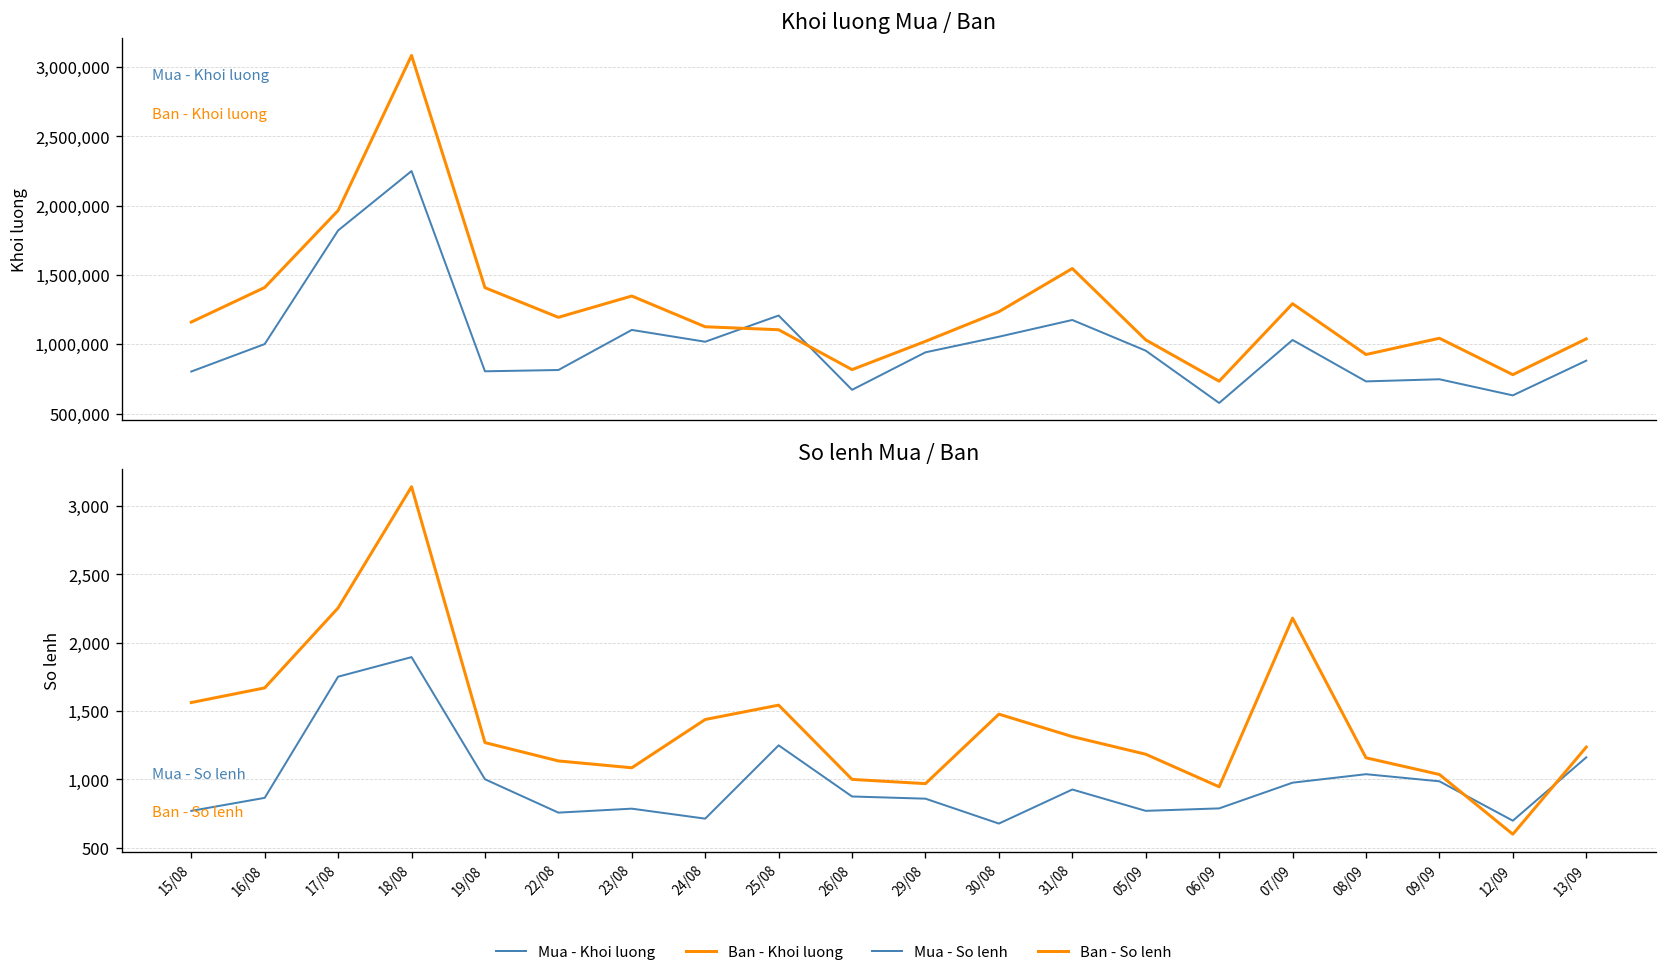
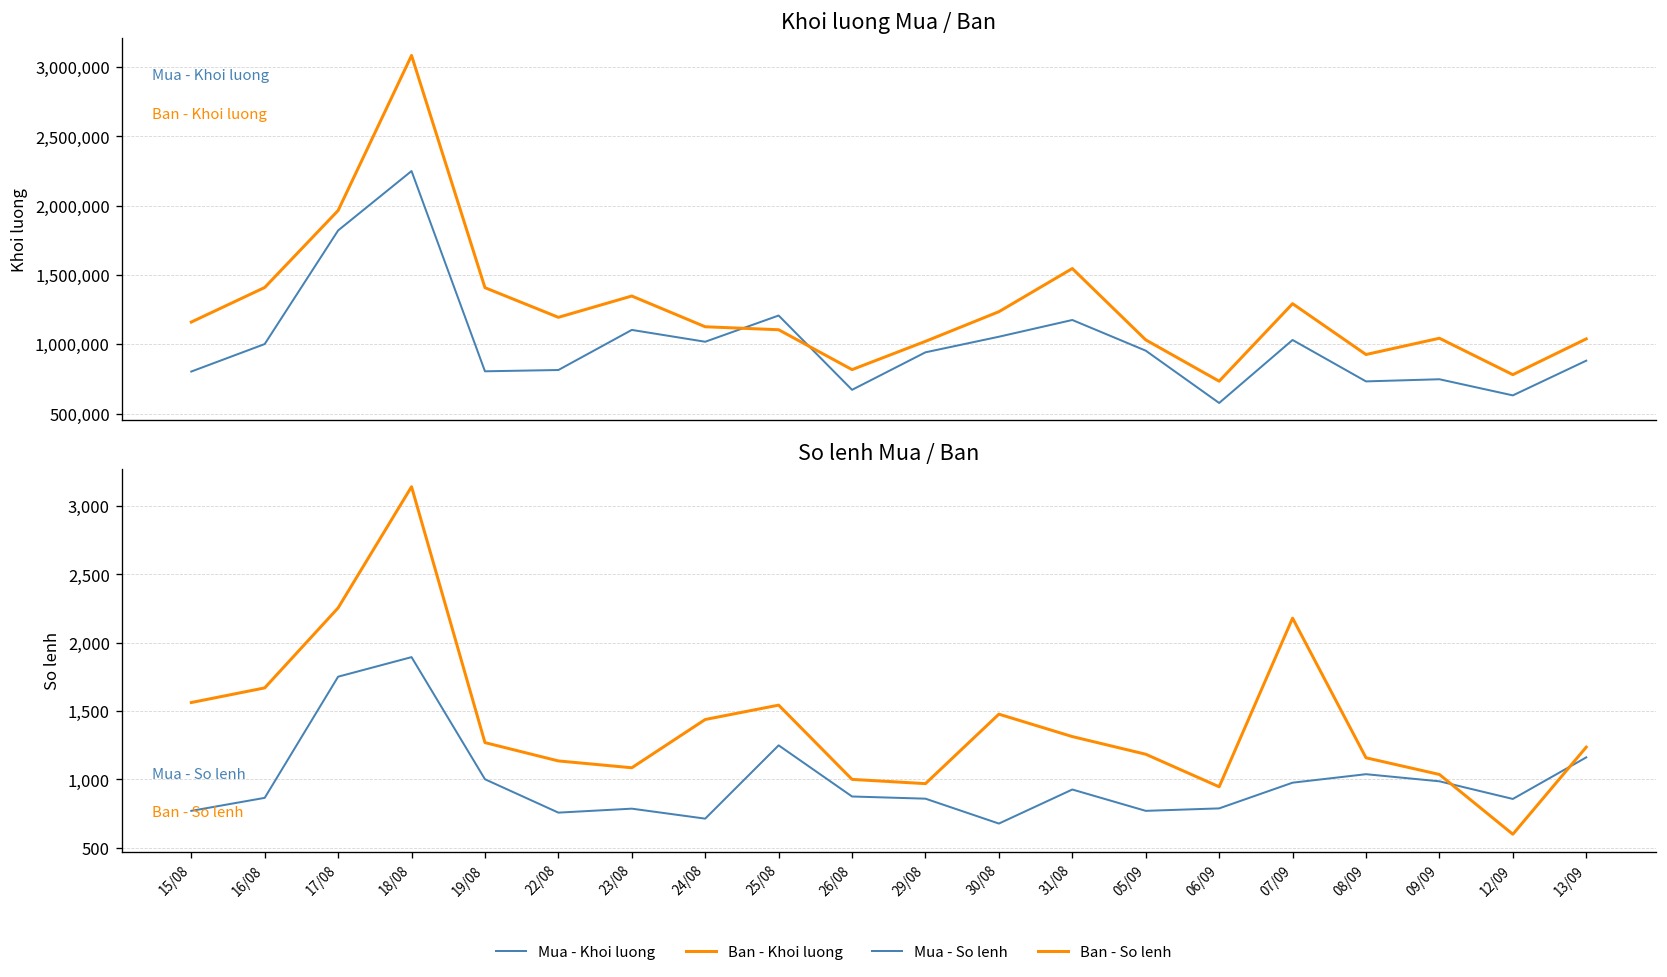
So lenh Mua / Ban, Mua - So lenh, 12/09: 700 -> 860
